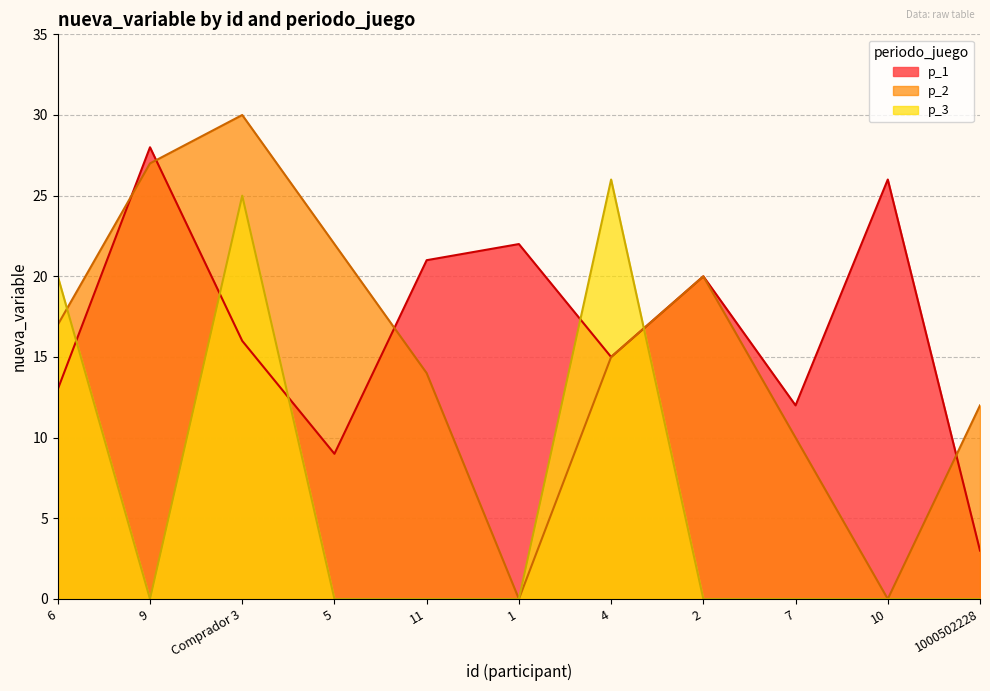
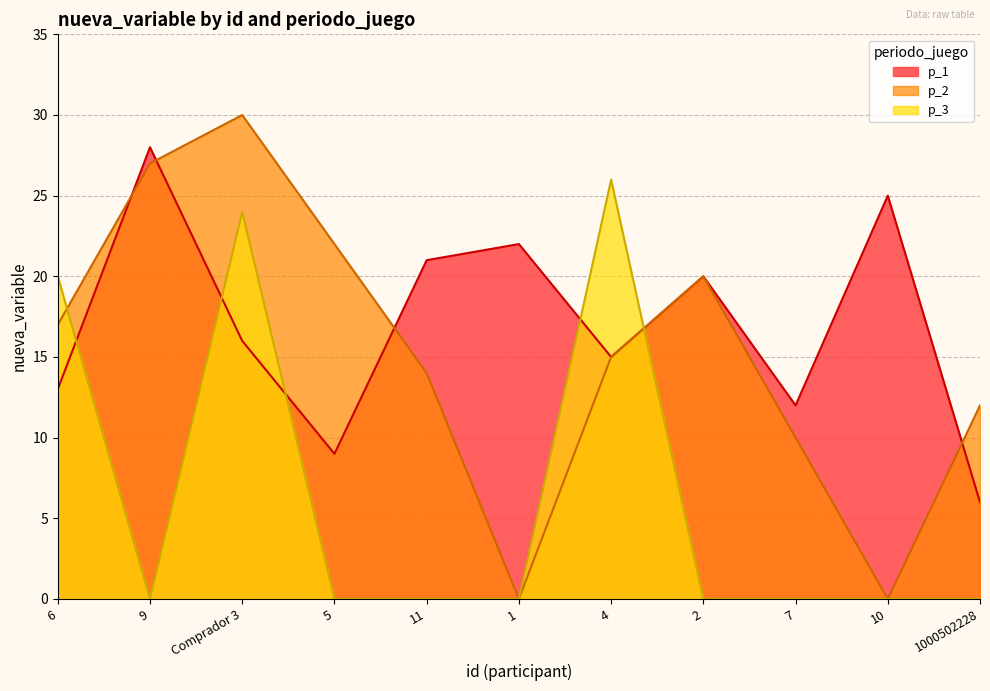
p_3, Comprador 3: 25 -> 24
p_1, 10: 26 -> 25
p_1, 1000502228: 3 -> 6
